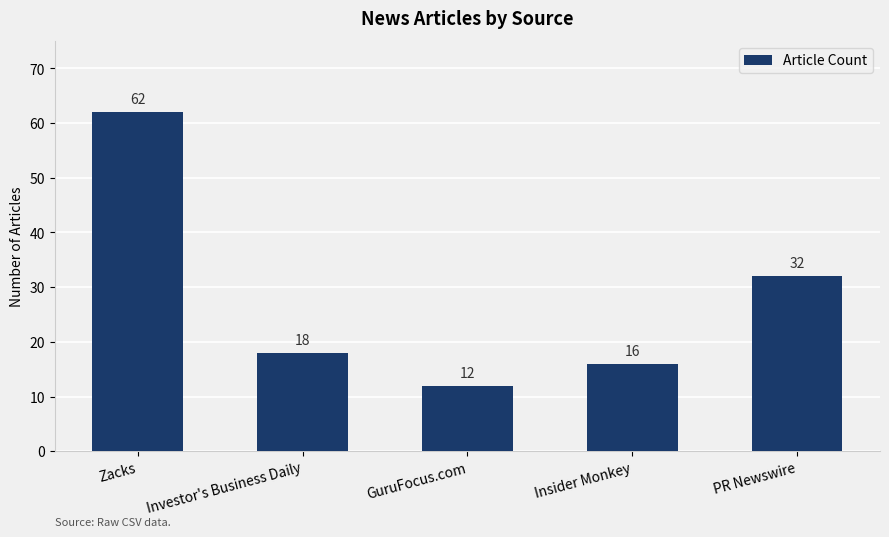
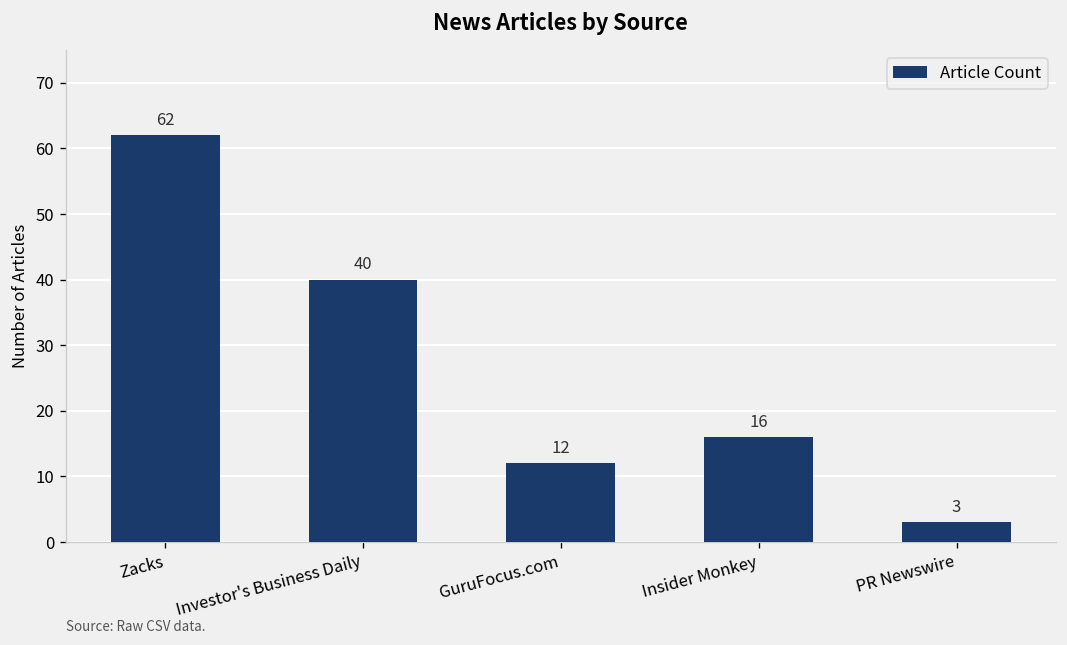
Investor's Business Daily: 18 -> 40
PR Newswire: 32 -> 3
